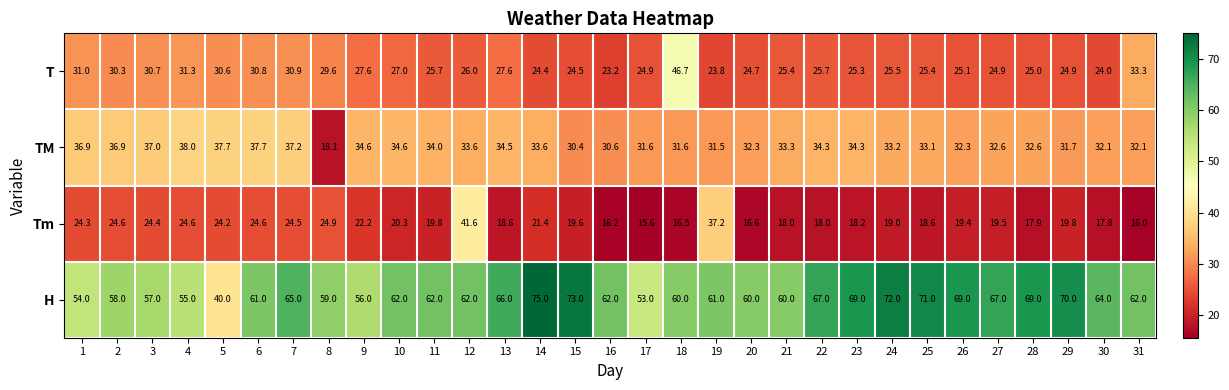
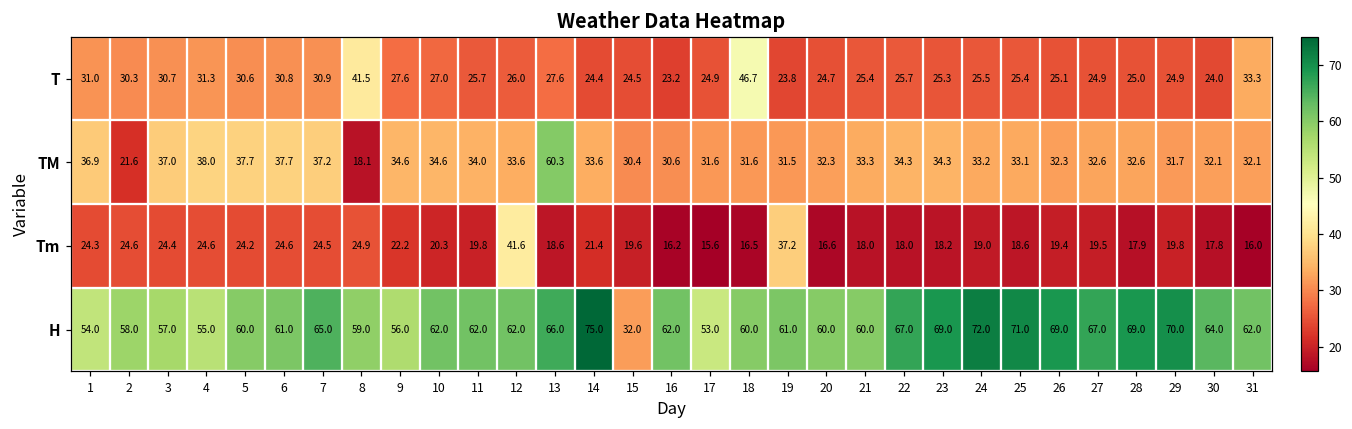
T, 8: 29.6 -> 41.5
TM, 2: 36.9 -> 21.6
TM, 13: 34.5 -> 60.3
H, 5: 40.0 -> 60.0
H, 15: 73.0 -> 32.0
